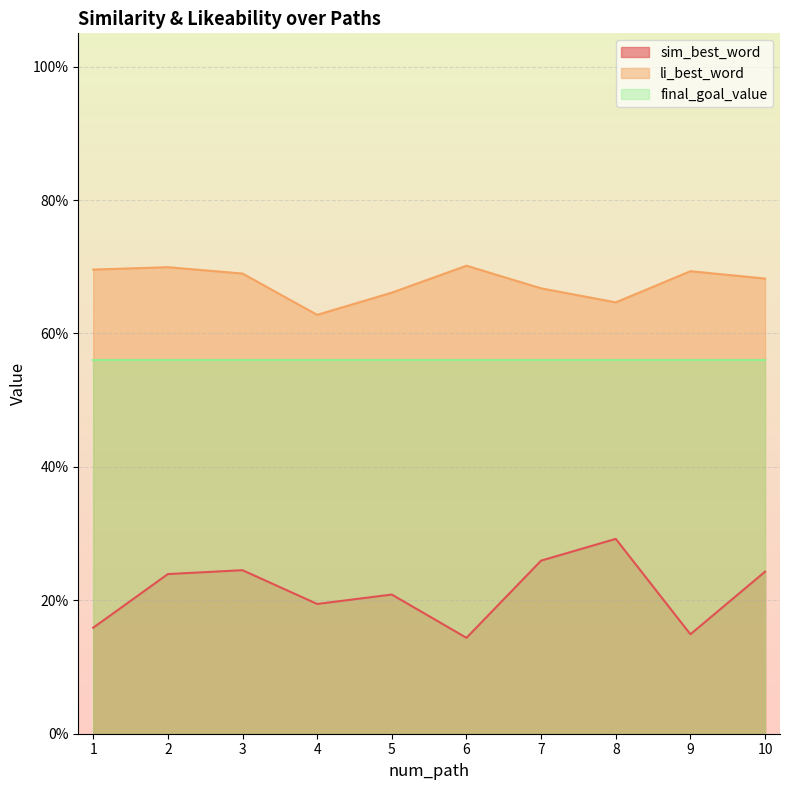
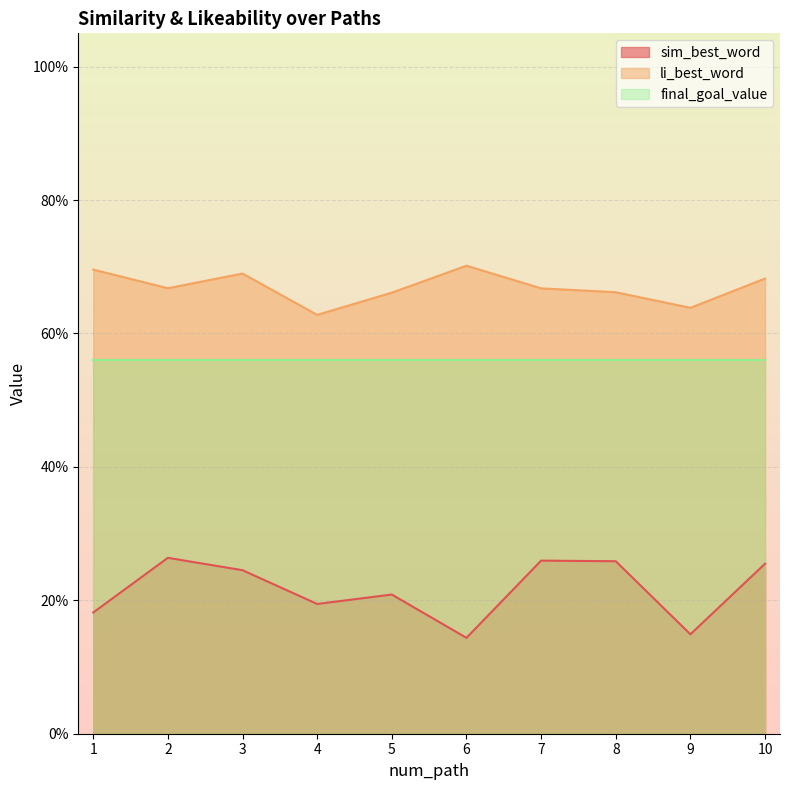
sim_best_word, 1: 16% -> 18%
sim_best_word, 2: 24% -> 26%
li_best_word, 2: 70% -> 67%
sim_best_word, 8: 29% -> 26%
li_best_word, 8: 65% -> 66%
li_best_word, 9: 69% -> 64%
sim_best_word, 10: 24% -> 25%
